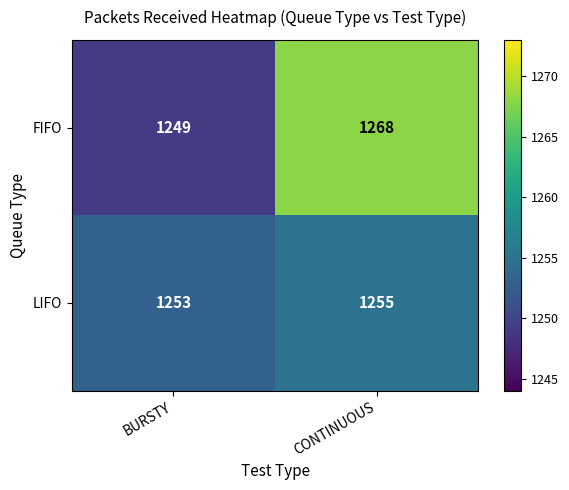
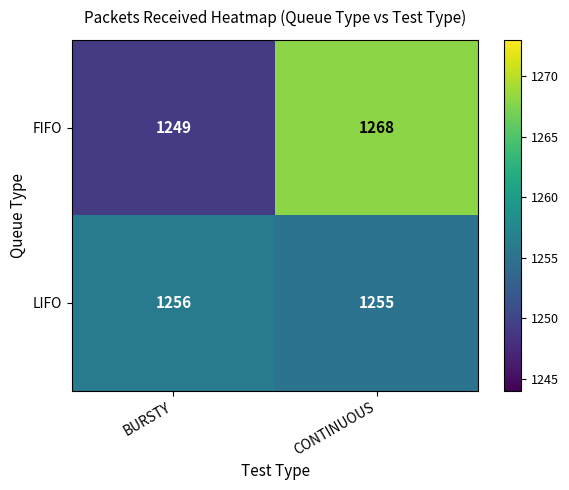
LIFO, BURSTY: 1253 -> 1256
